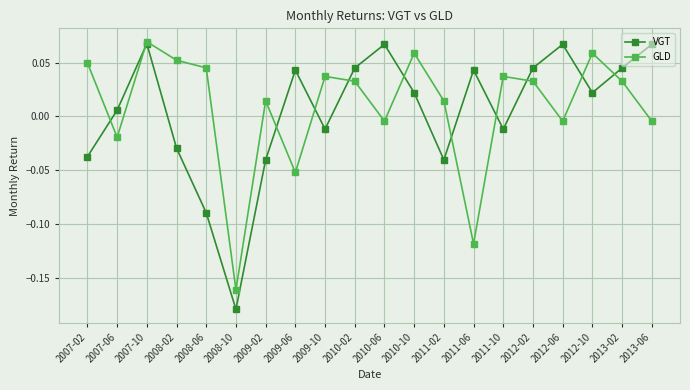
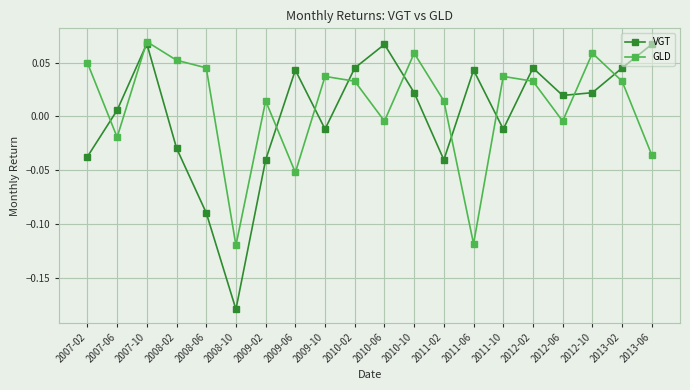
GLD, 2008-10: -0.161 -> -0.120
VGT, 2012-06: 0.067 -> 0.020
GLD, 2013-06: -0.004 -> -0.036
